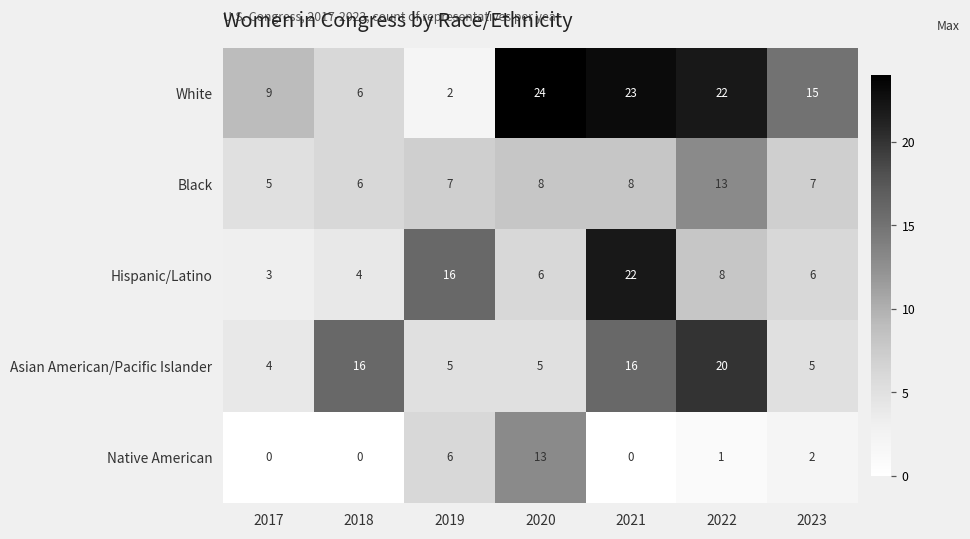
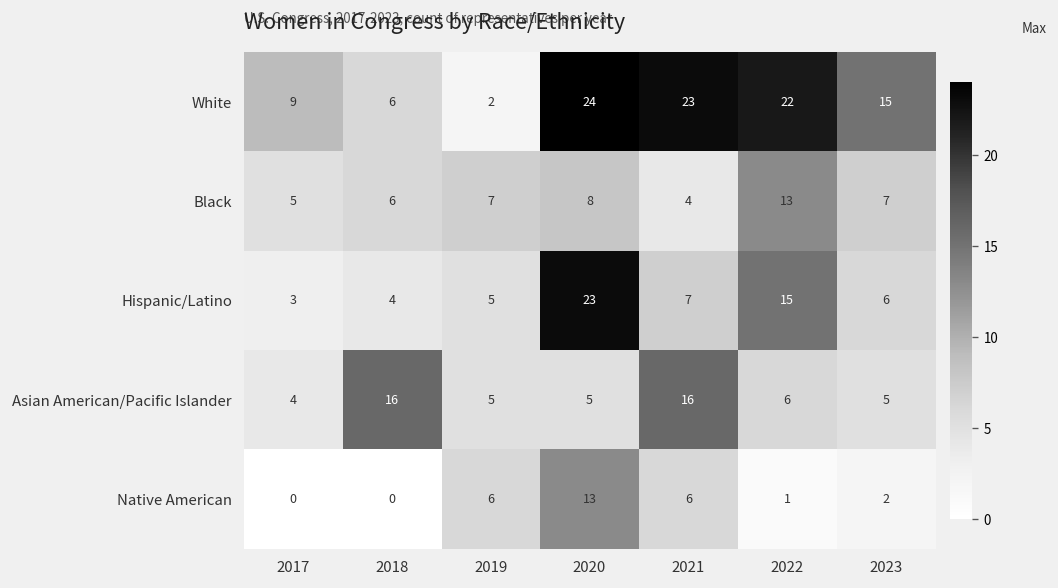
Black, 2021: 8 -> 4
Hispanic/Latino, 2019: 16 -> 5
Hispanic/Latino, 2020: 6 -> 23
Hispanic/Latino, 2021: 22 -> 7
Hispanic/Latino, 2022: 8 -> 15
Asian American/Pacific Islander, 2022: 20 -> 6
Native American, 2021: 0 -> 6
